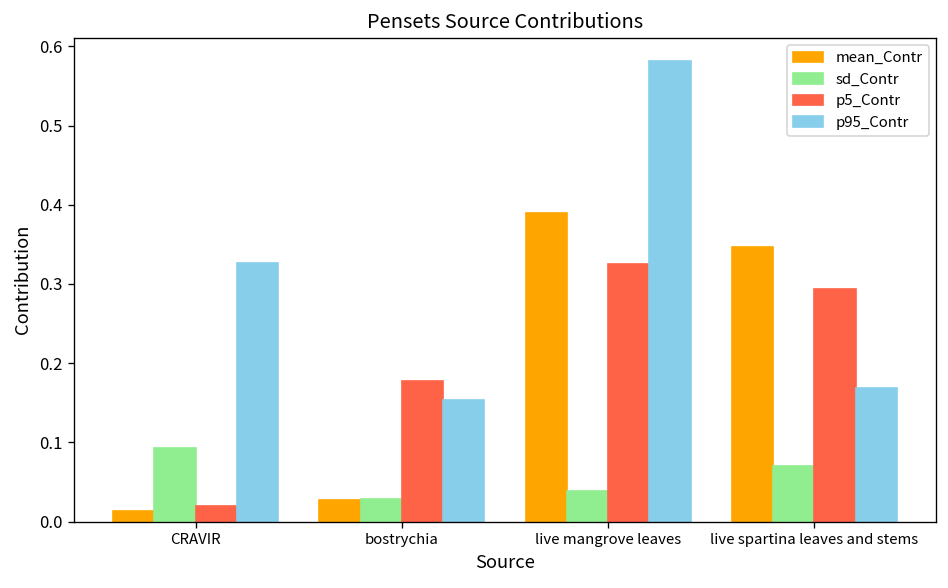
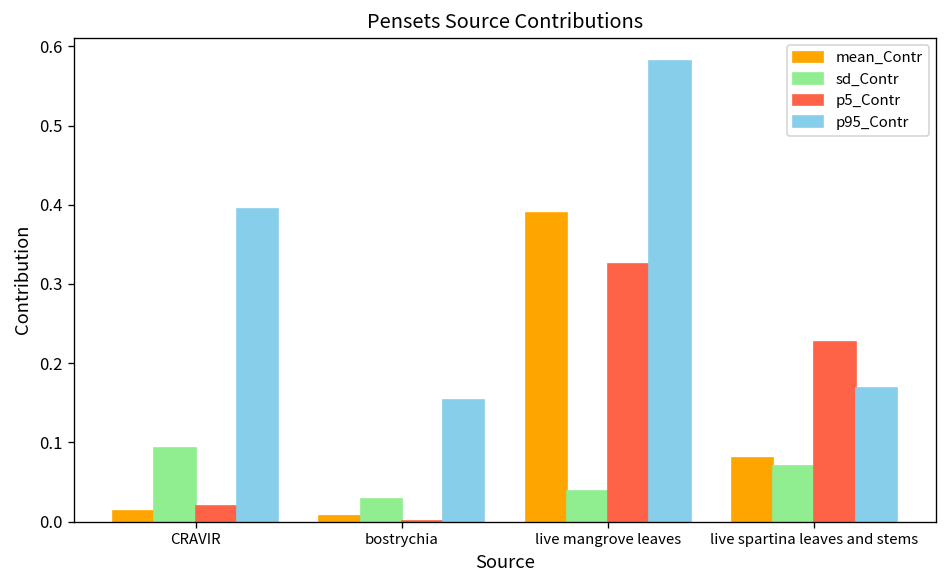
p95_Contr, CRAVIR: 0.33 -> 0.39
mean_Contr, bostrychia: 0.03 -> 0.01
p5_Contr, bostrychia: 0.18 -> 0.00
mean_Contr, live spartina leaves and stems: 0.35 -> 0.08
p5_Contr, live spartina leaves and stems: 0.29 -> 0.23
